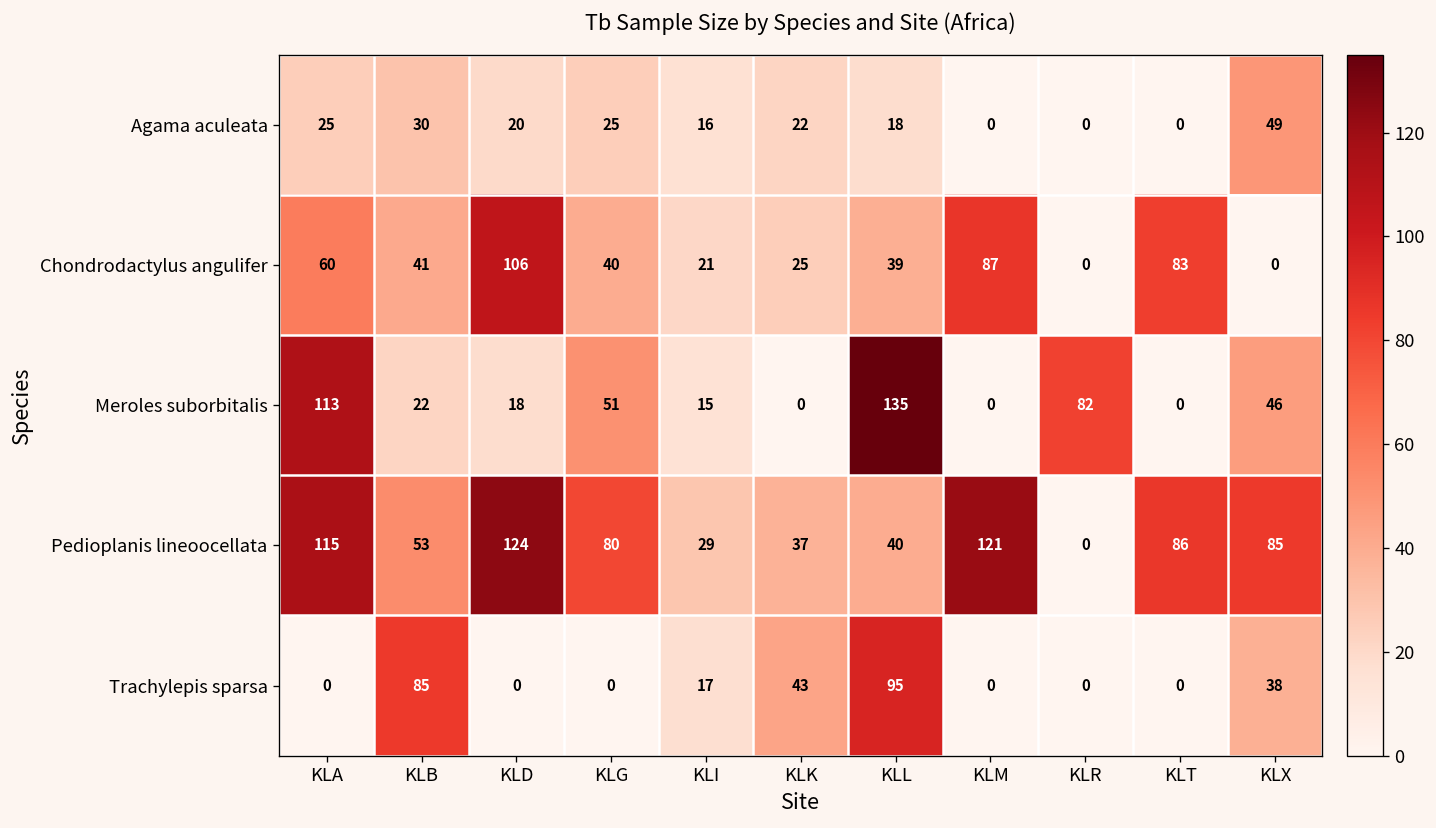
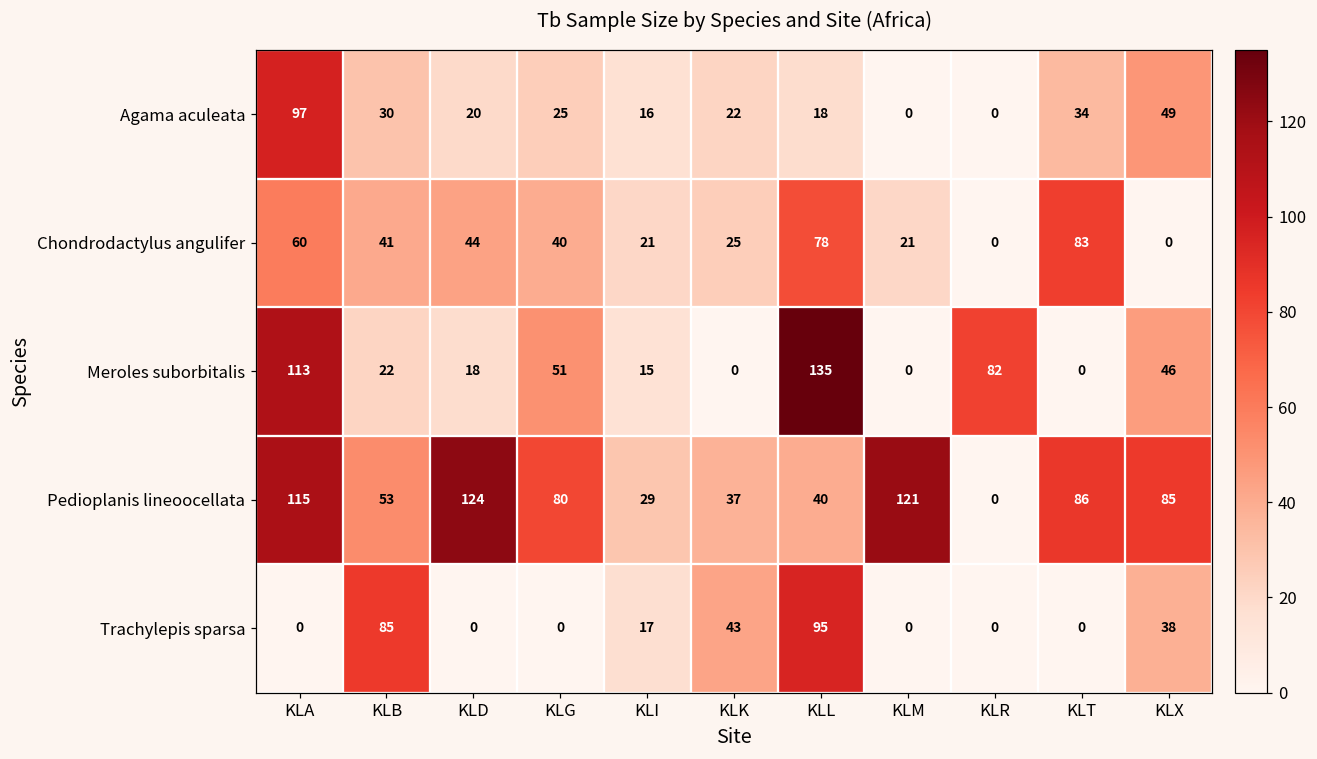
Agama aculeata, KLA: 25 -> 97
Agama aculeata, KLT: 0 -> 34
Chondrodactylus angulifer, KLD: 106 -> 44
Chondrodactylus angulifer, KLL: 39 -> 78
Chondrodactylus angulifer, KLM: 87 -> 21
